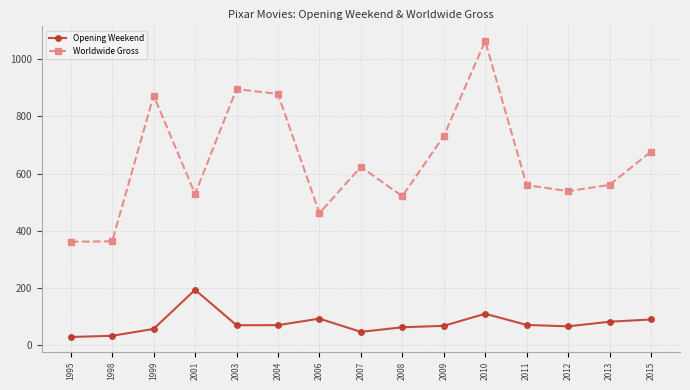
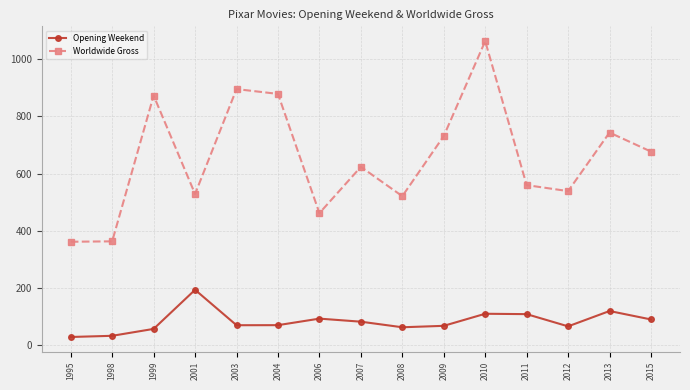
Opening Weekend, 2007: 50 -> 80
Opening Weekend, 2011: 70 -> 110
Opening Weekend, 2013: 80 -> 120
Worldwide Gross, 2013: 560 -> 740
